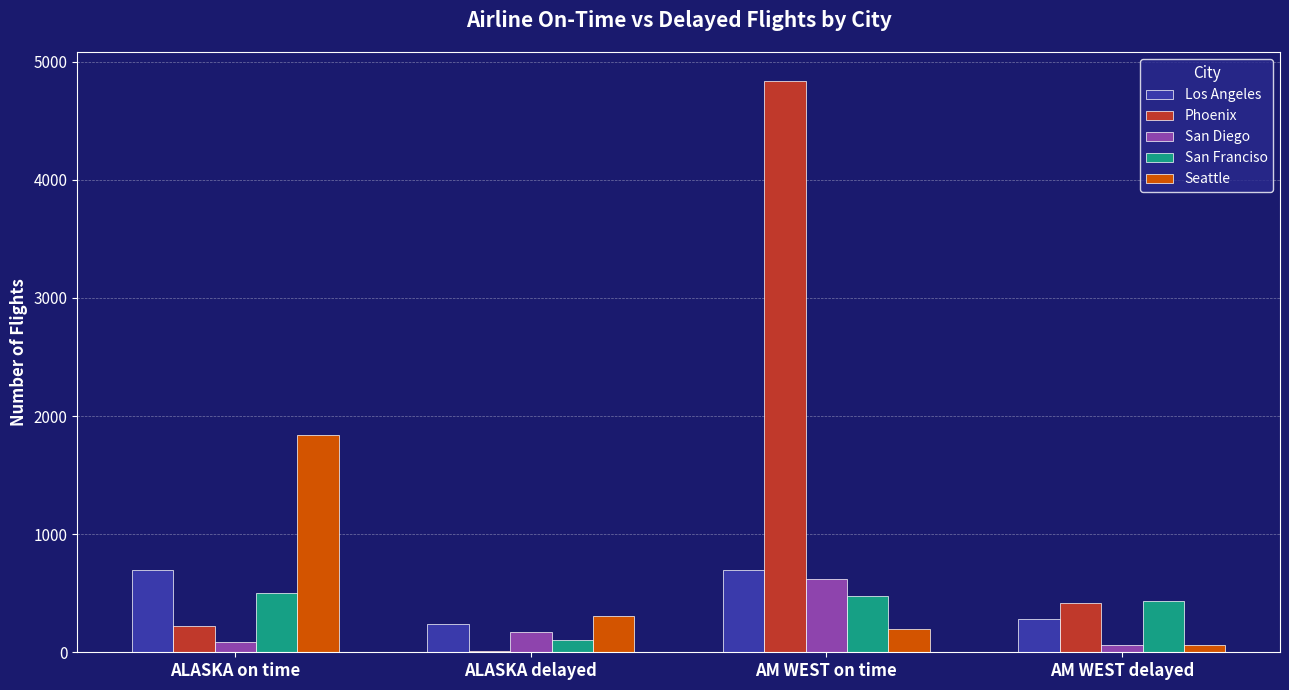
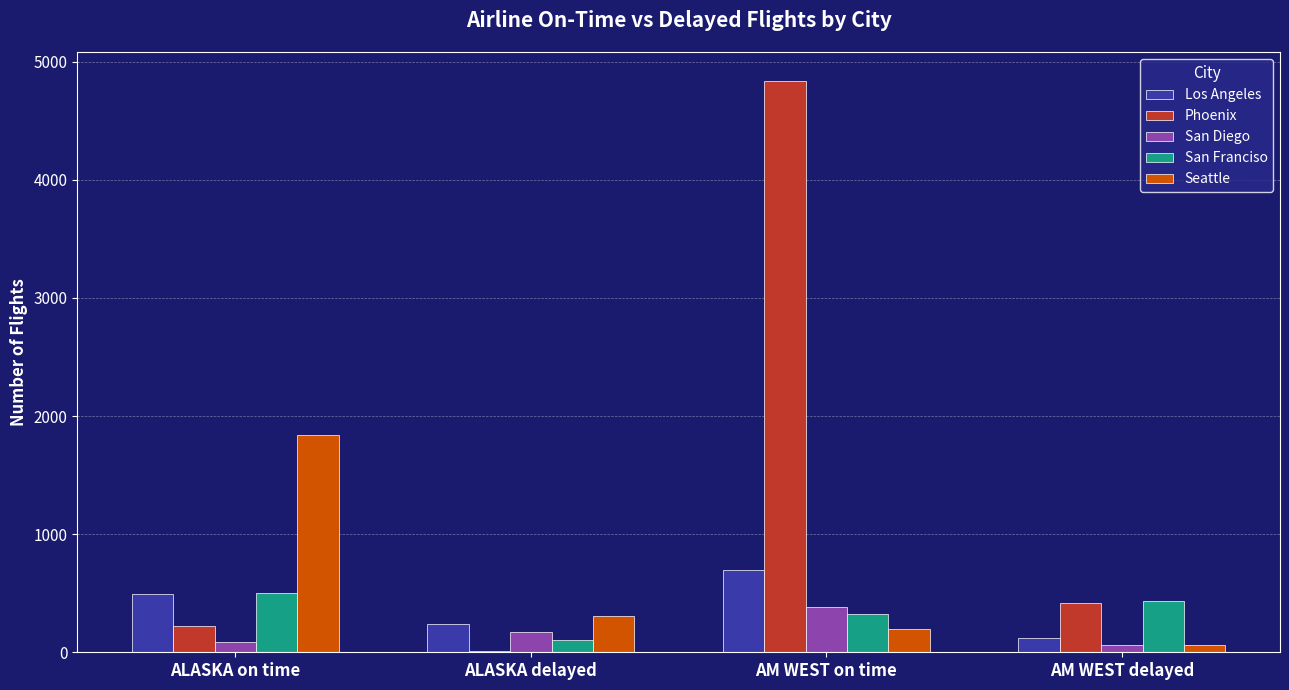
Los Angeles, ALASKA on time: 690 -> 500
San Diego, AM WEST on time: 620 -> 380
San Franciso, AM WEST on time: 470 -> 320
Los Angeles, AM WEST delayed: 280 -> 120
